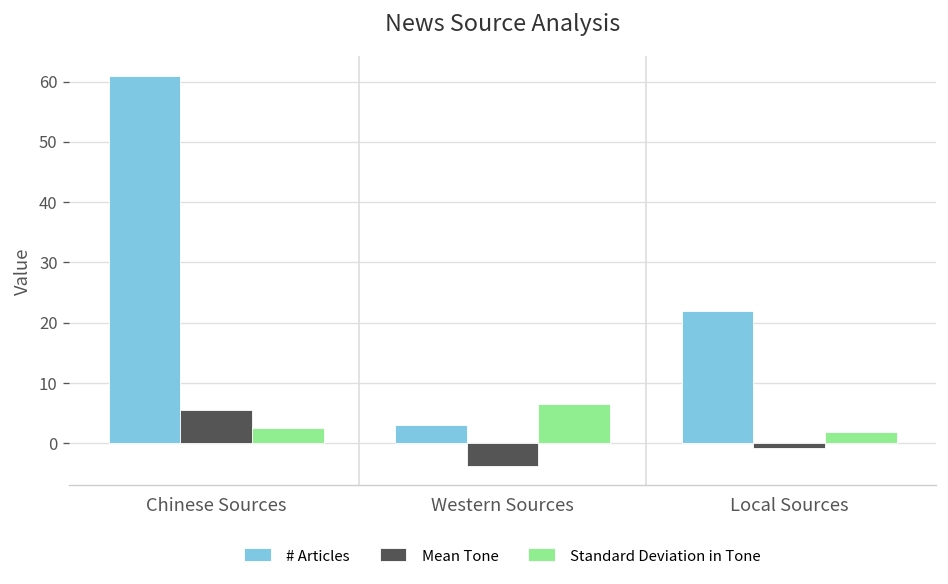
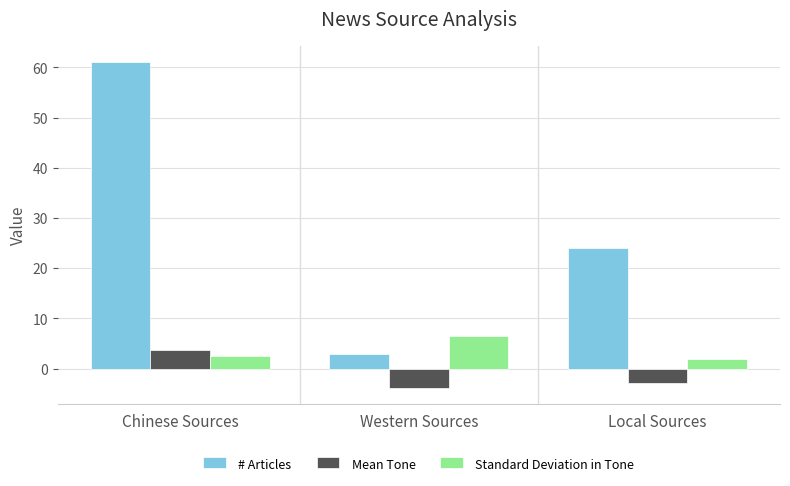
Mean Tone, Chinese Sources: 6 -> 4
# Articles, Local Sources: 22 -> 24
Mean Tone, Local Sources: -1 -> -3
